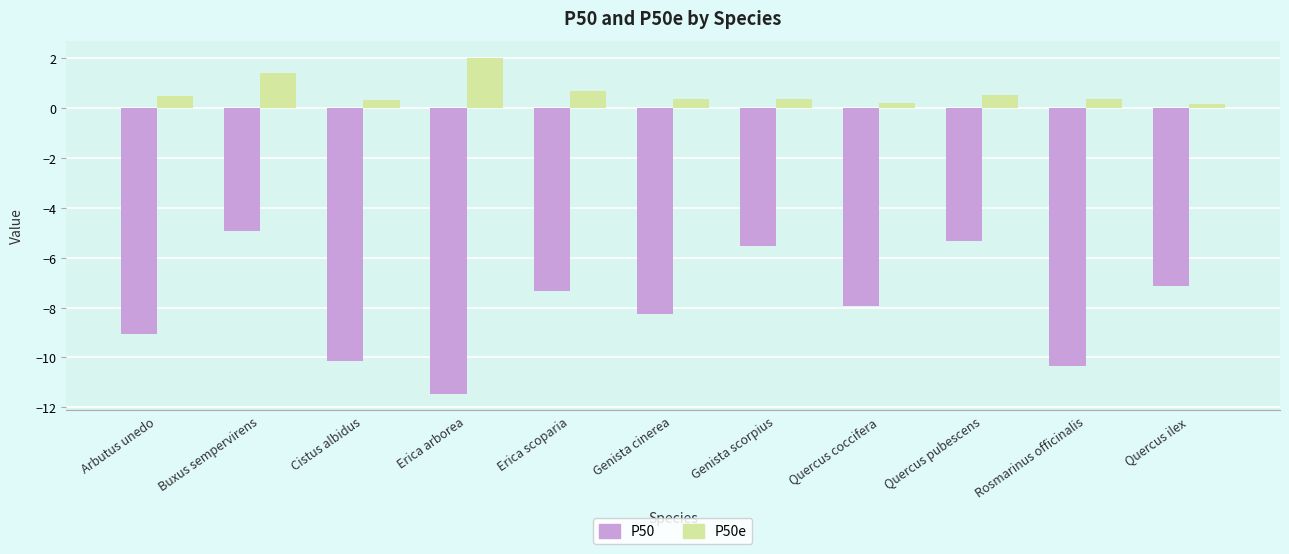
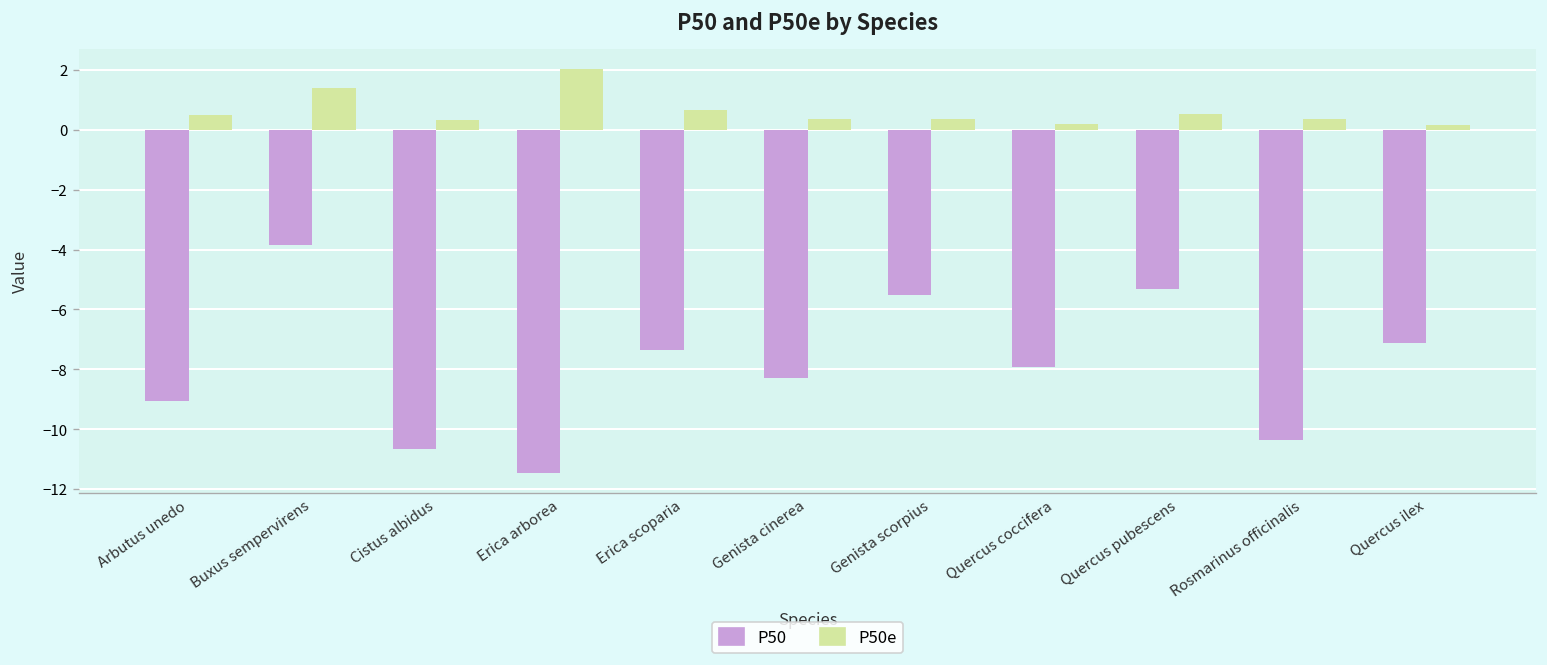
P50, Buxus sempervirens: -4.9 -> -3.8
P50, Cistus albidus: -10.1 -> -10.7
